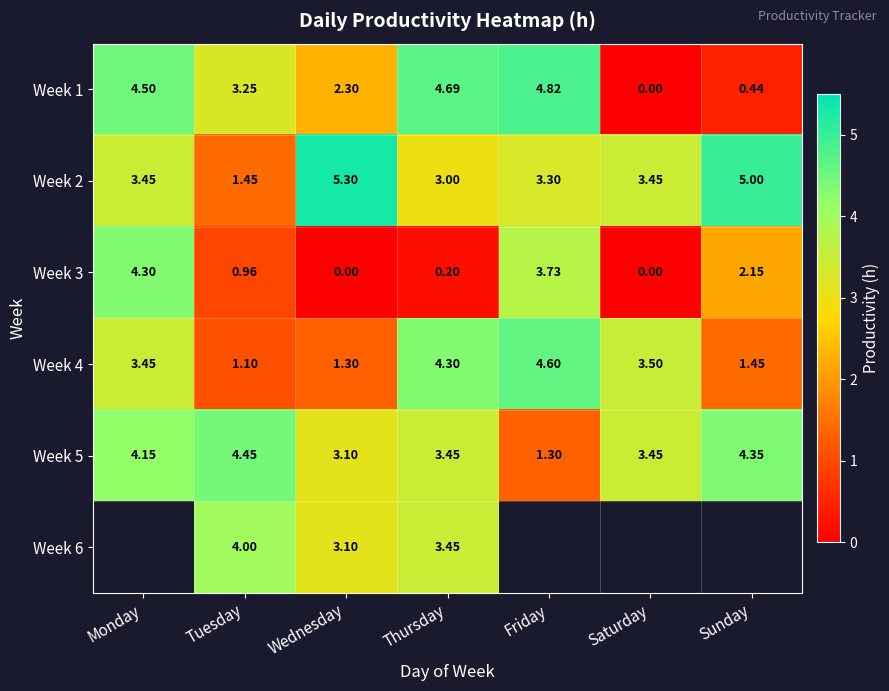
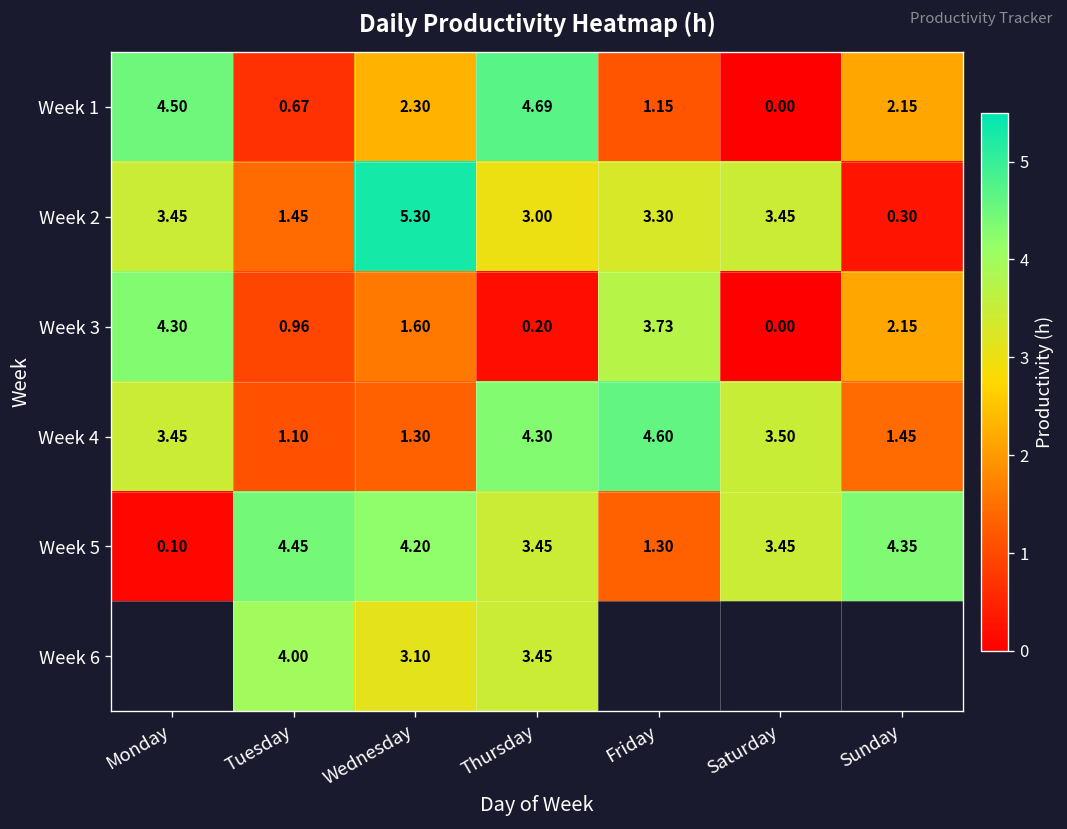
Week 1, Tuesday: 3.25 -> 0.67
Week 1, Friday: 4.82 -> 1.15
Week 1, Sunday: 0.44 -> 2.15
Week 2, Sunday: 5.00 -> 0.30
Week 3, Wednesday: 0.00 -> 1.60
Week 5, Monday: 4.15 -> 0.10
Week 5, Wednesday: 3.10 -> 4.20
